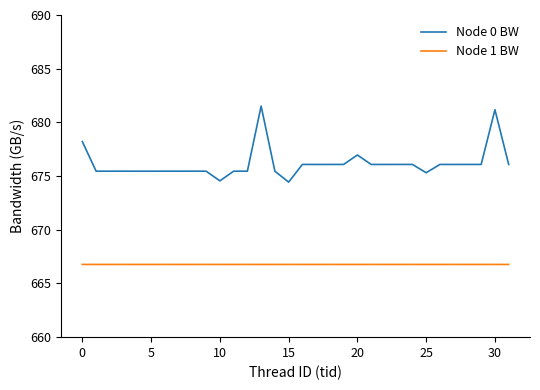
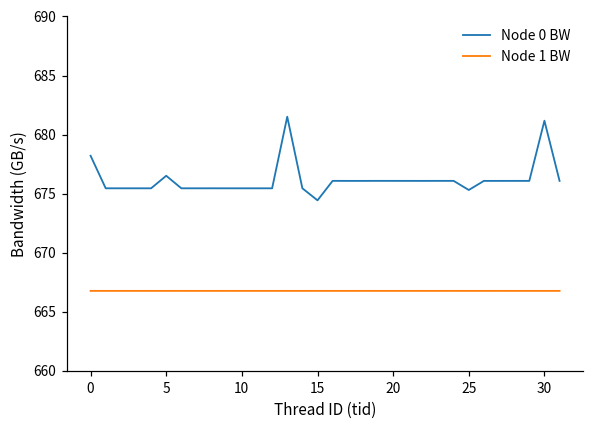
Node 0 BW, 5: 675.5 -> 676.5
Node 0 BW, 10: 674.6 -> 675.5
Node 0 BW, 20: 677.0 -> 676.1
